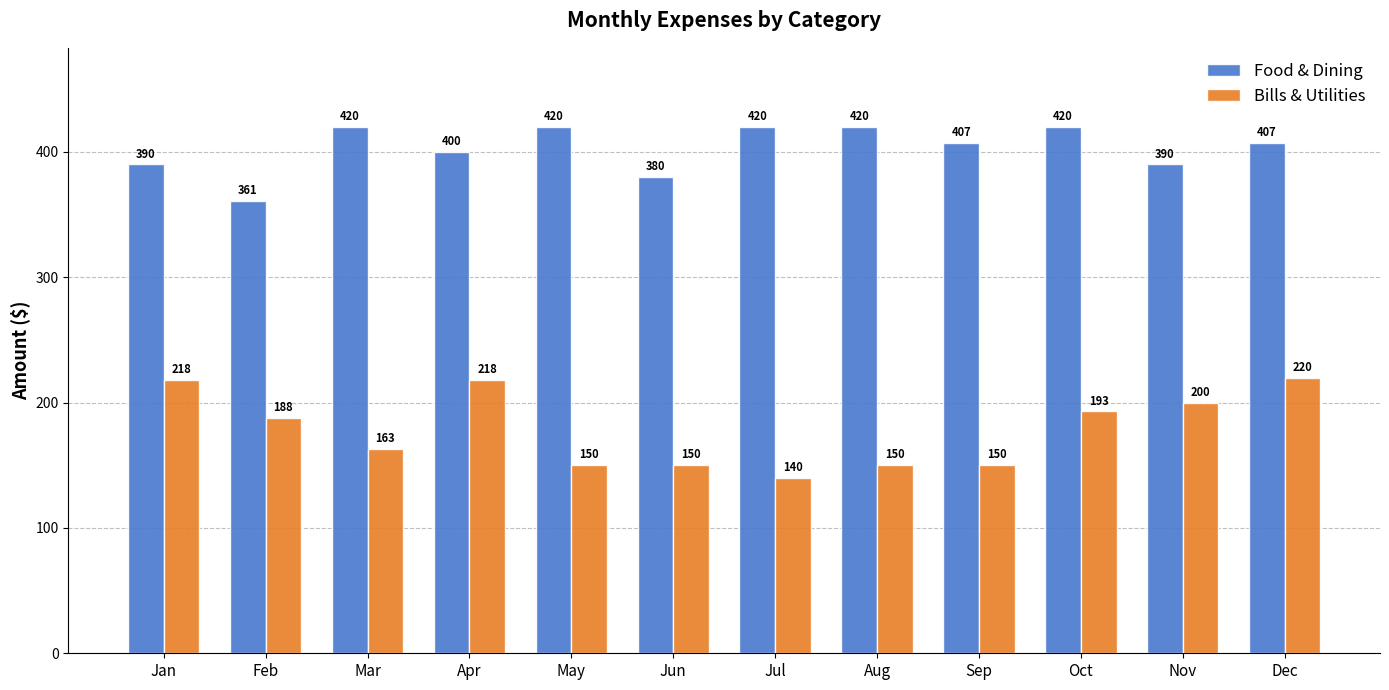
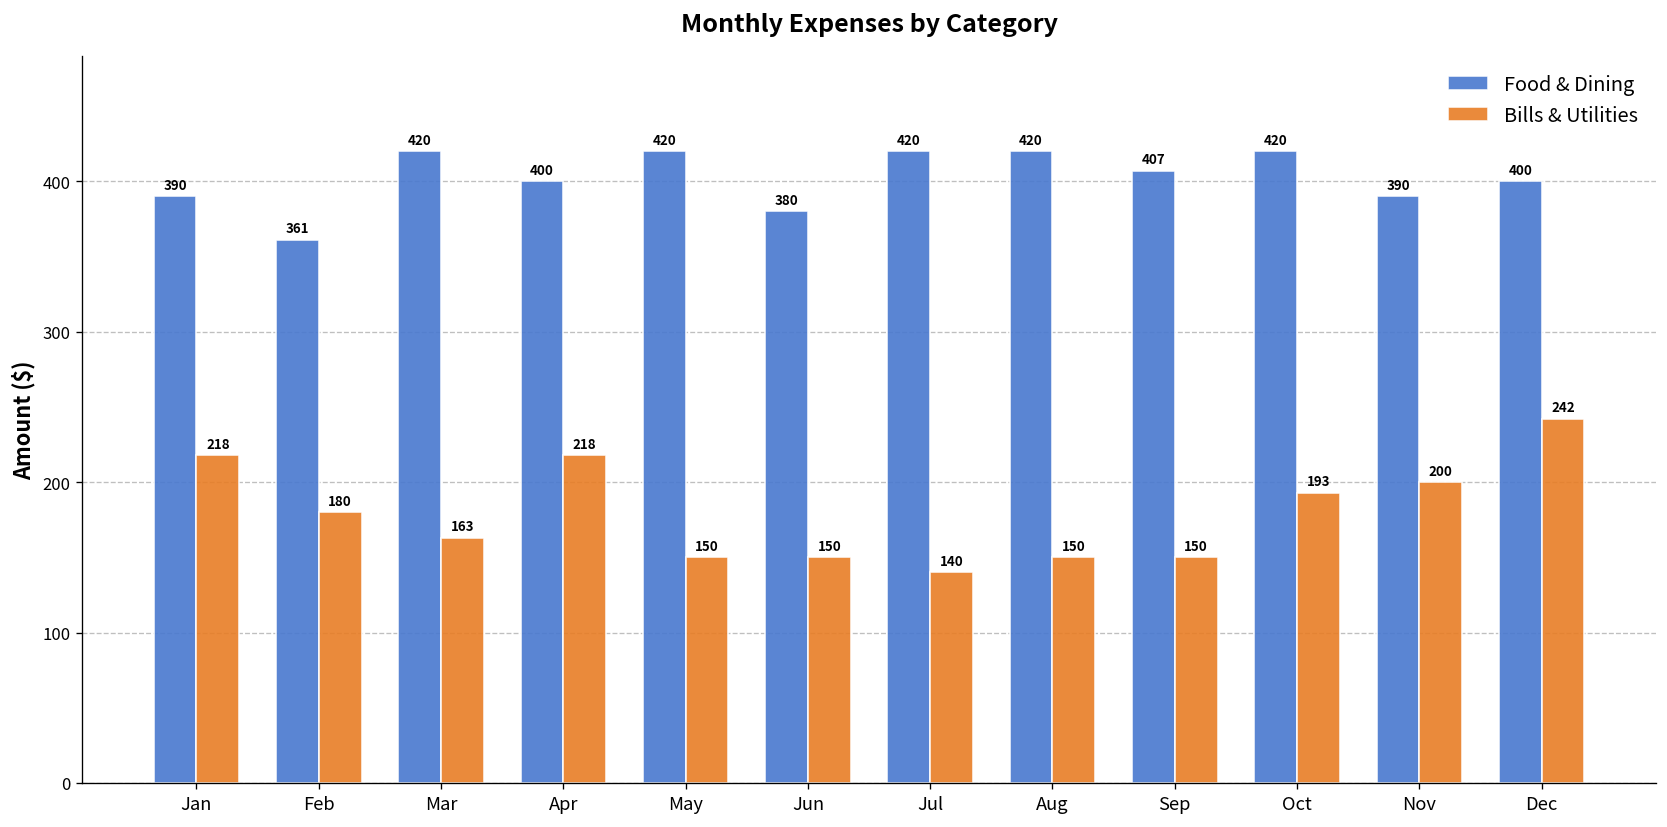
Bills & Utilities, Feb: 188 -> 180
Food & Dining, Dec: 407 -> 400
Bills & Utilities, Dec: 220 -> 242
